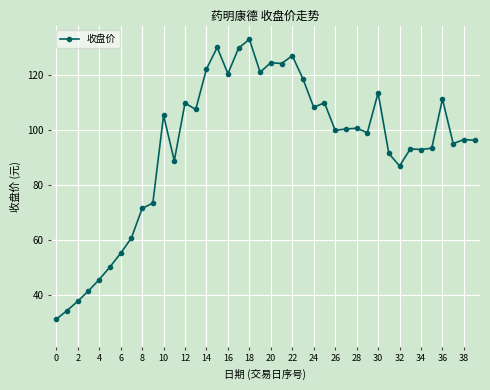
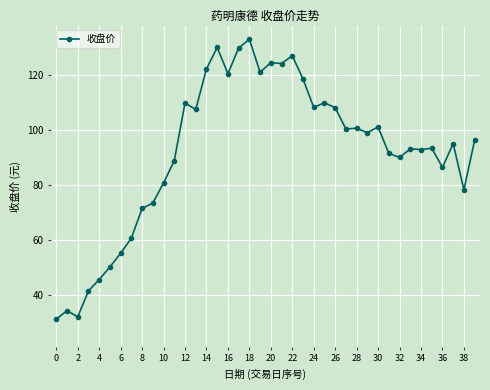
2: 38 -> 32
10: 105 -> 81
26: 100 -> 108
30: 113 -> 101
32: 87 -> 90
36: 111 -> 86
38: 96 -> 78
